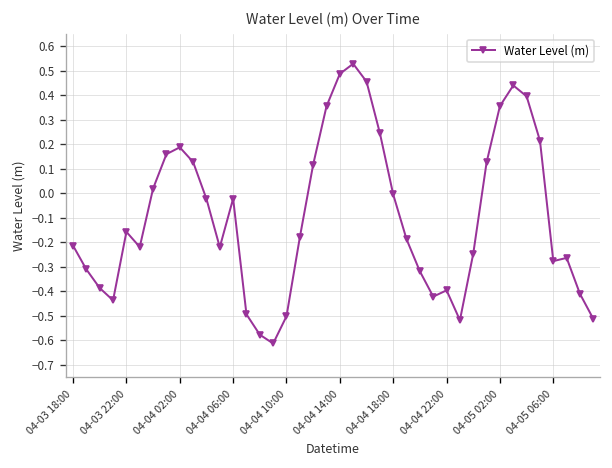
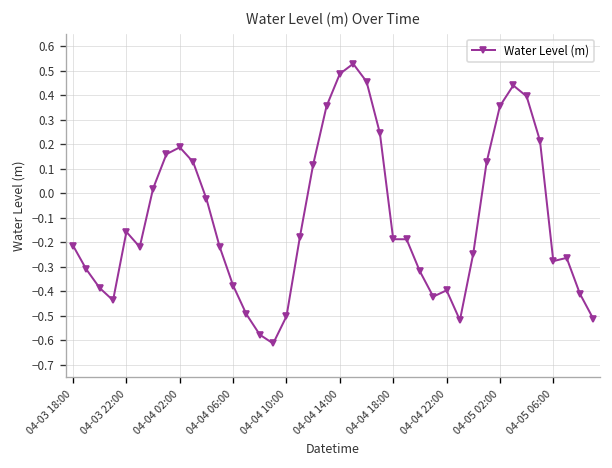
04-04 06:00: -0.02 -> -0.38
04-04 18:00: -0.01 -> -0.19
